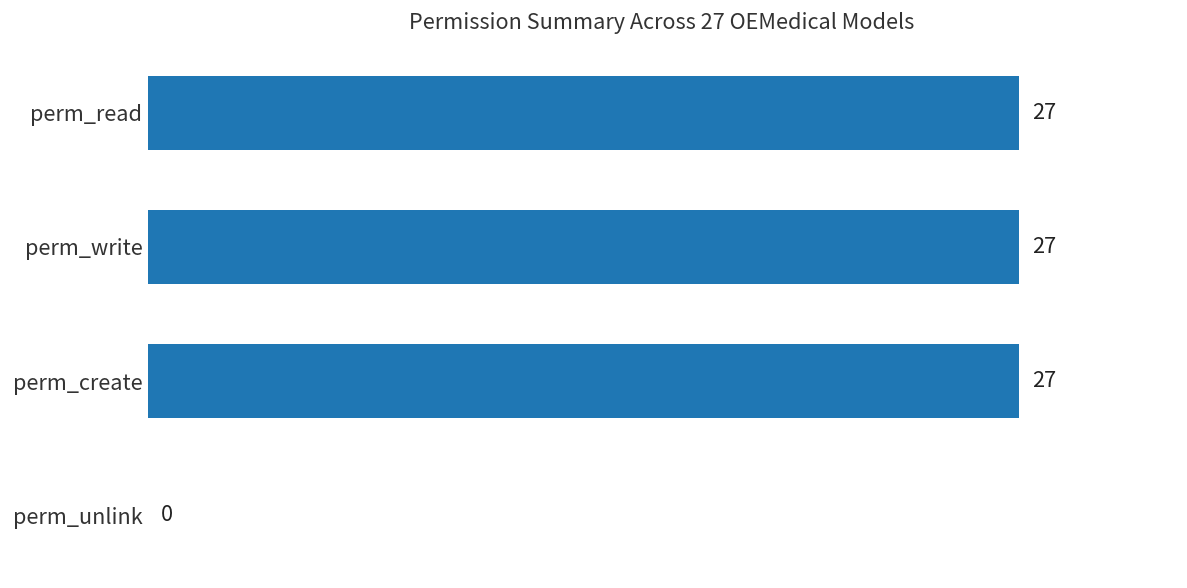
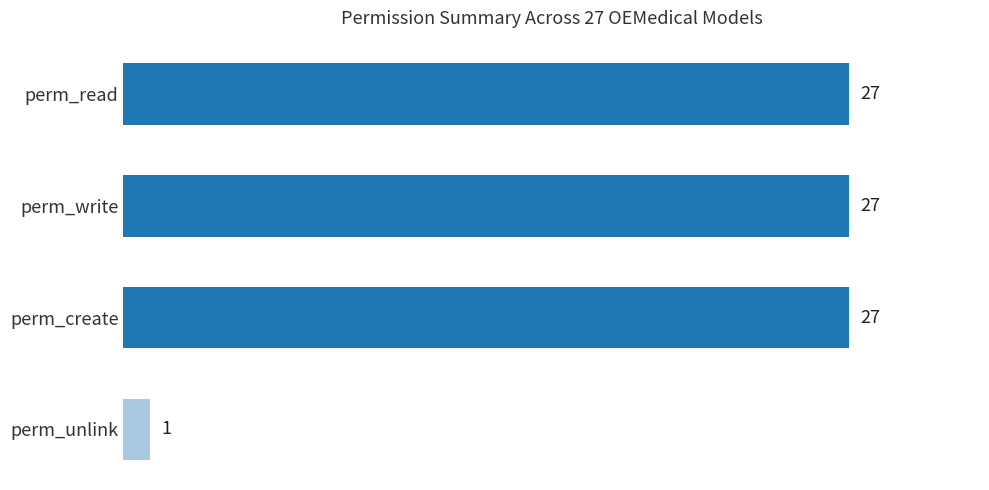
perm_unlink: 0 -> 1
